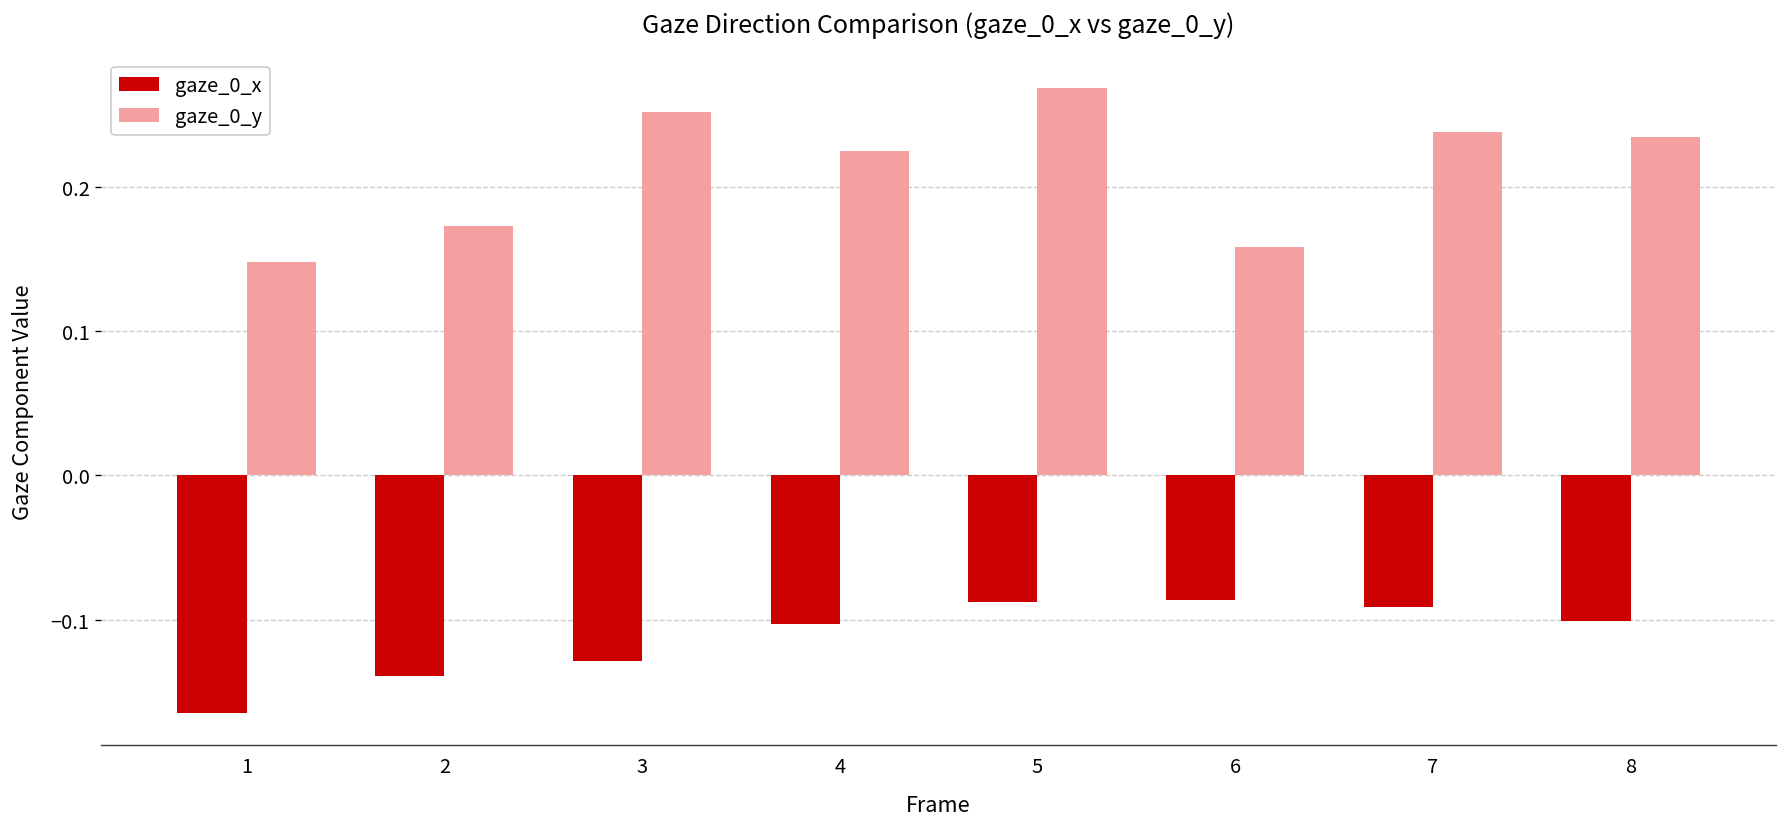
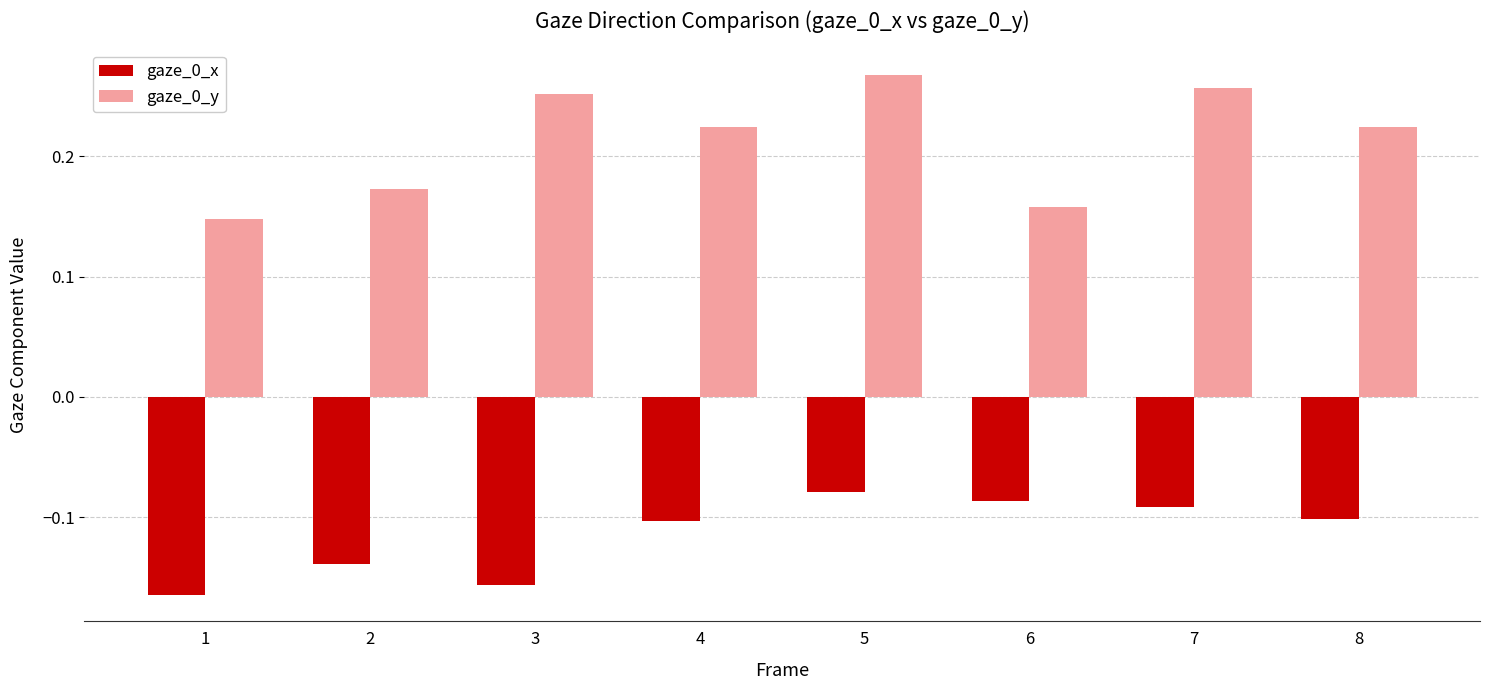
gaze_0_x, 3: -0.129 -> -0.157
gaze_0_x, 5: -0.088 -> -0.079
gaze_0_y, 7: 0.238 -> 0.257
gaze_0_y, 8: 0.235 -> 0.225
